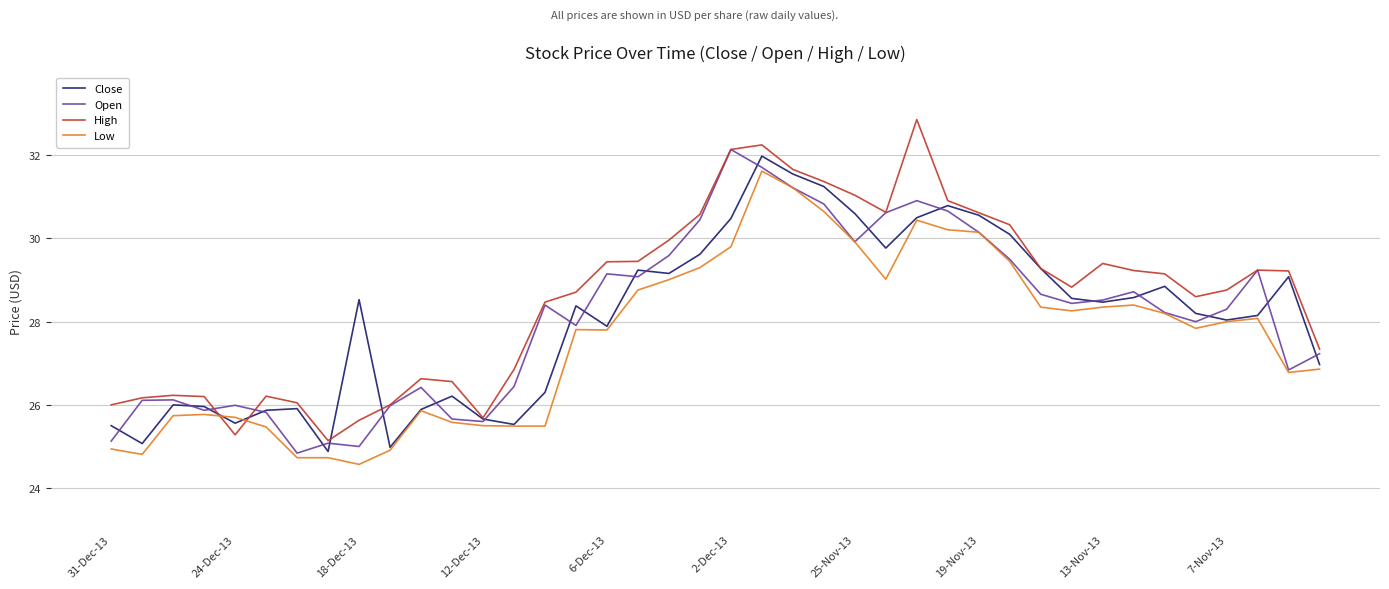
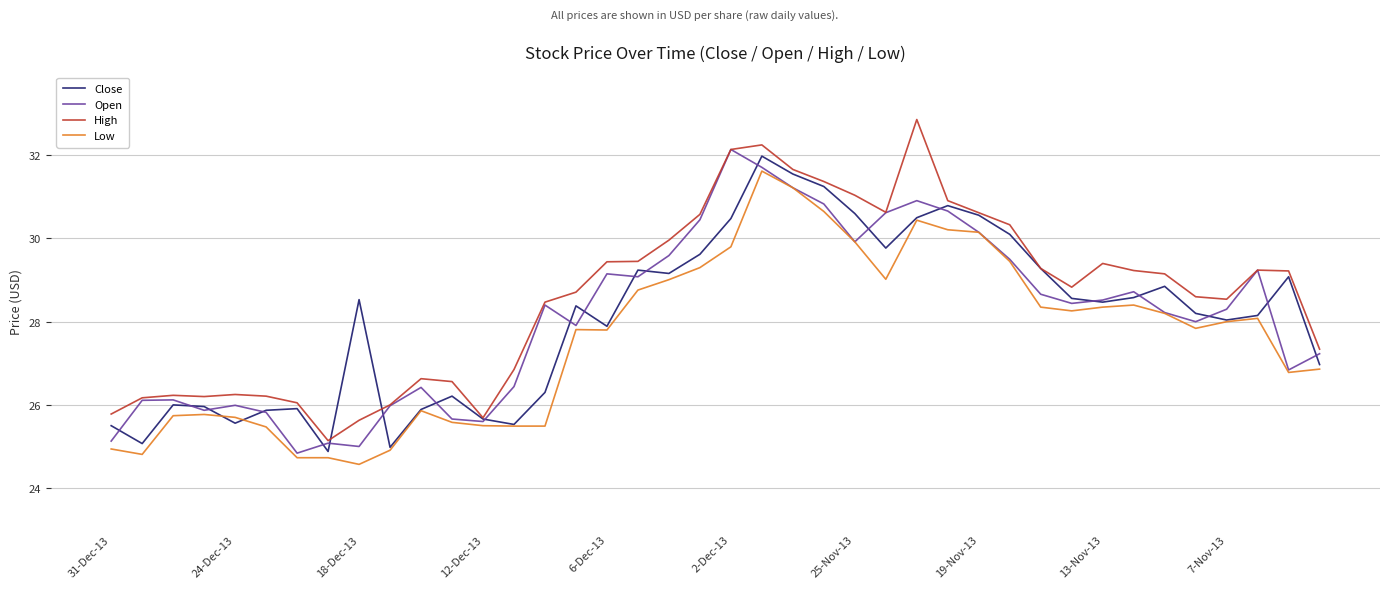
High, 31-Dec-13: 26.0 -> 25.8
High, 24-Dec-13: 25.3 -> 26.3
High, 7-Nov-13: 28.8 -> 28.5
